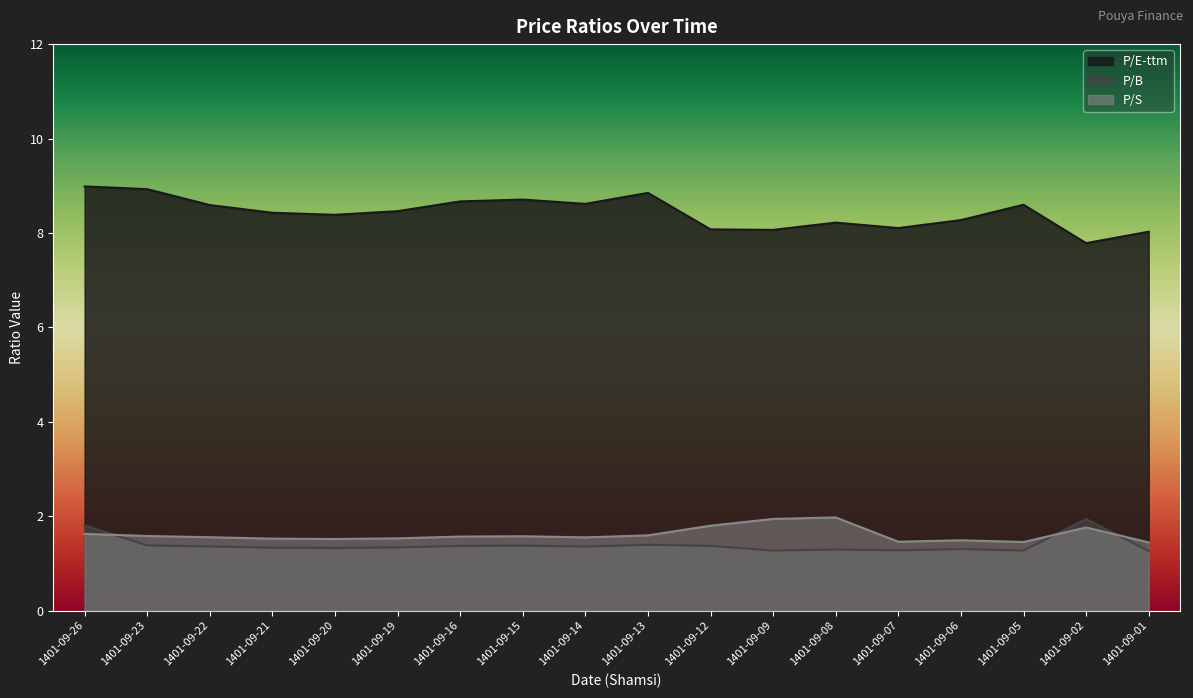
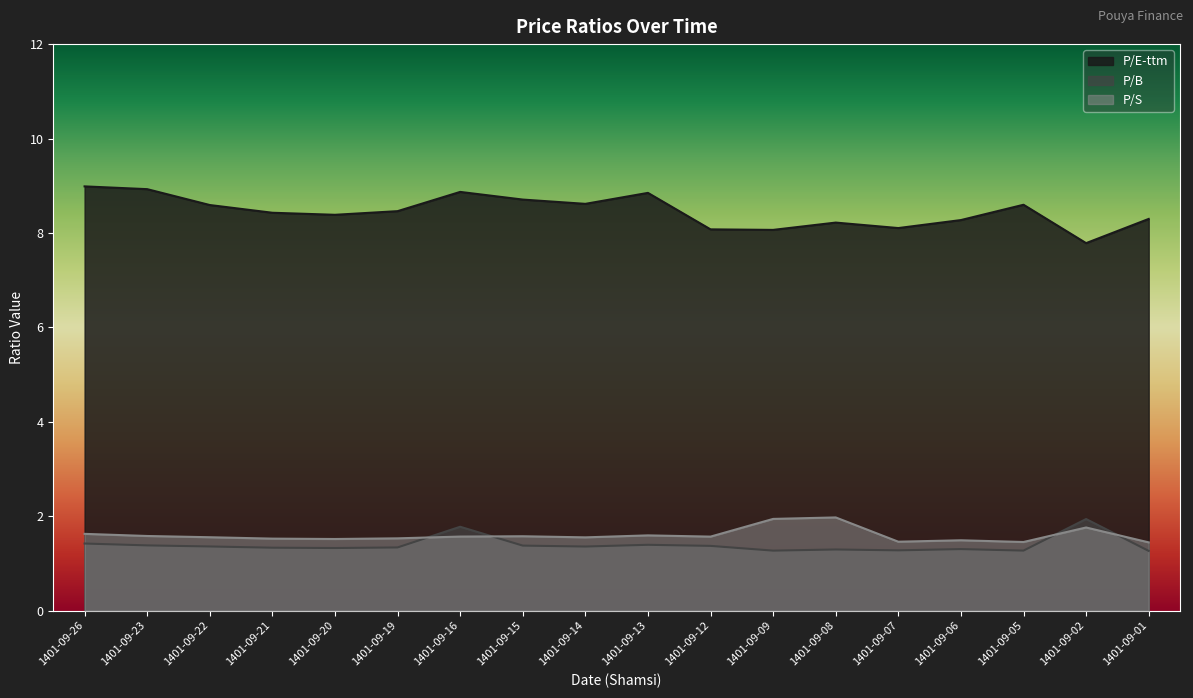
P/B, 1401-09-26: 1.8 -> 1.4
P/E-ttm, 1401-09-16: 8.7 -> 8.9
P/B, 1401-09-16: 1.4 -> 1.8
P/S, 1401-09-12: 1.8 -> 1.6
P/E-ttm, 1401-09-01: 8.0 -> 8.3
